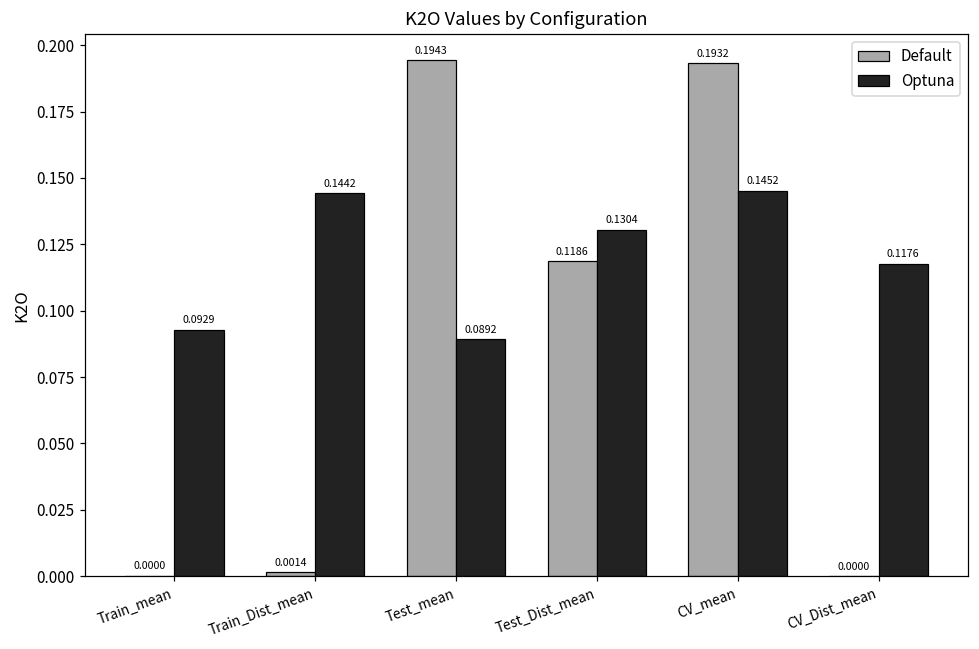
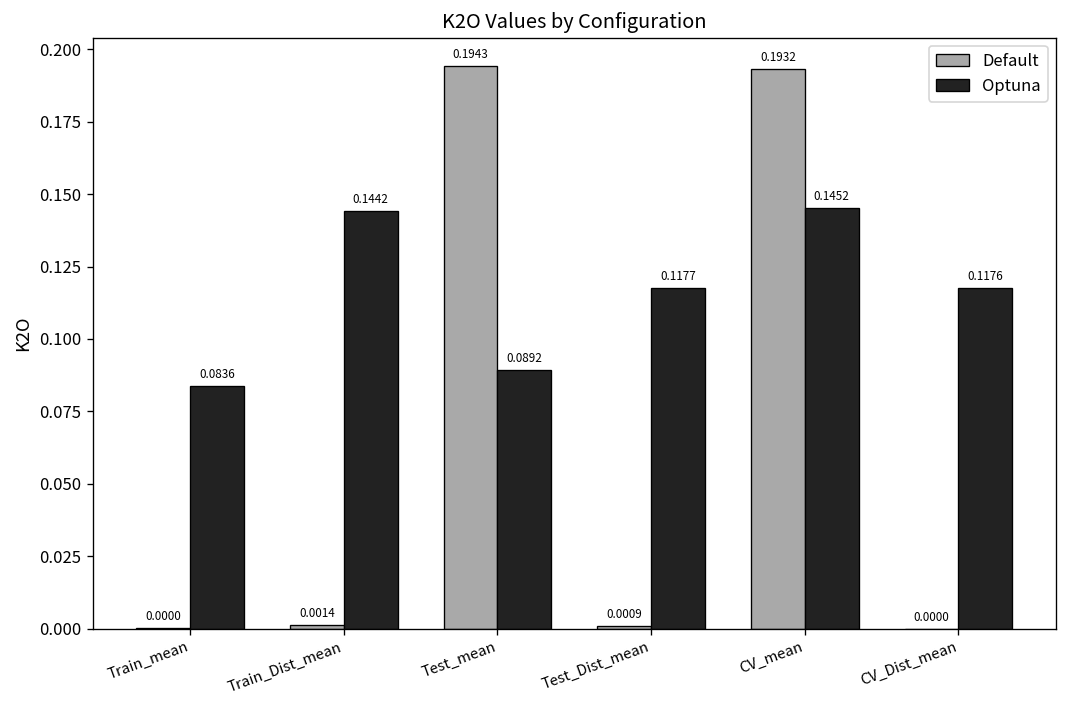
Optuna, Train_mean: 0.0929 -> 0.0836
Default, Test_Dist_mean: 0.1186 -> 0.0009
Optuna, Test_Dist_mean: 0.1304 -> 0.1177
